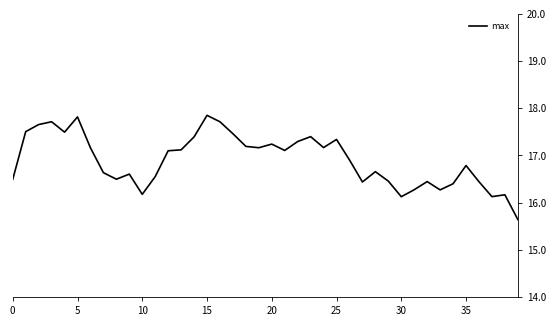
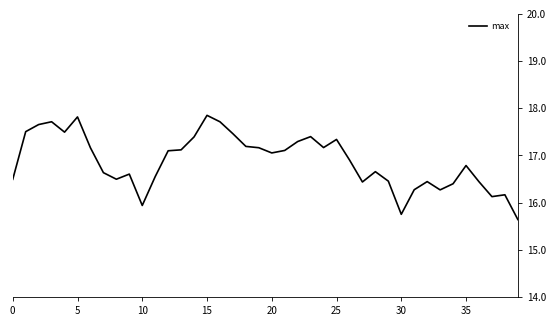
10: 16.2 -> 15.9
20: 17.2 -> 17.1
30: 16.1 -> 15.8
